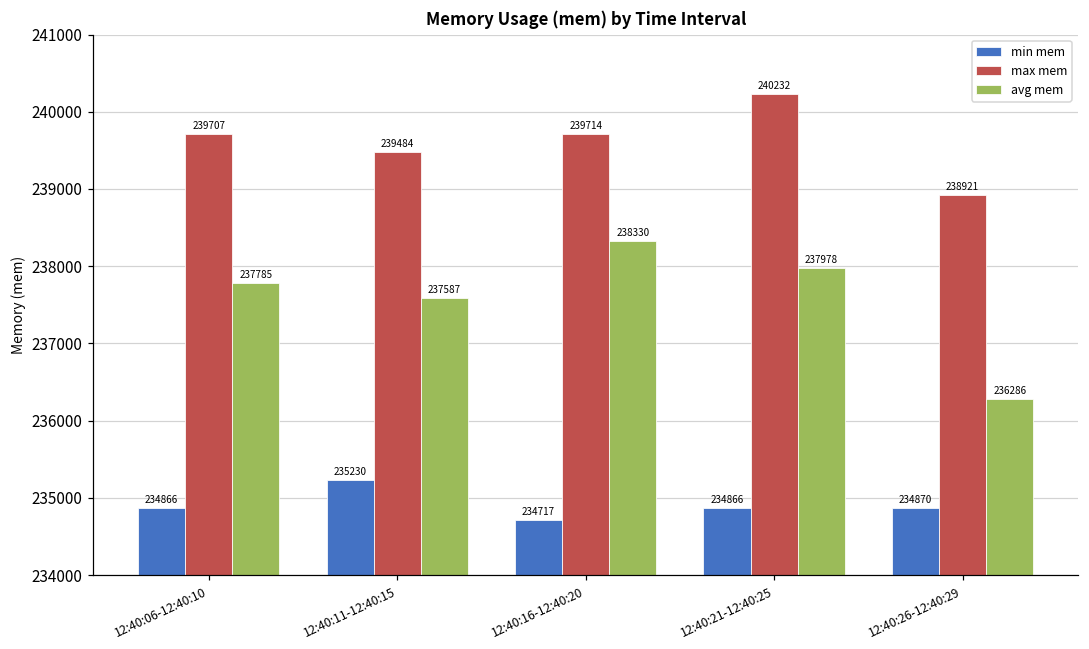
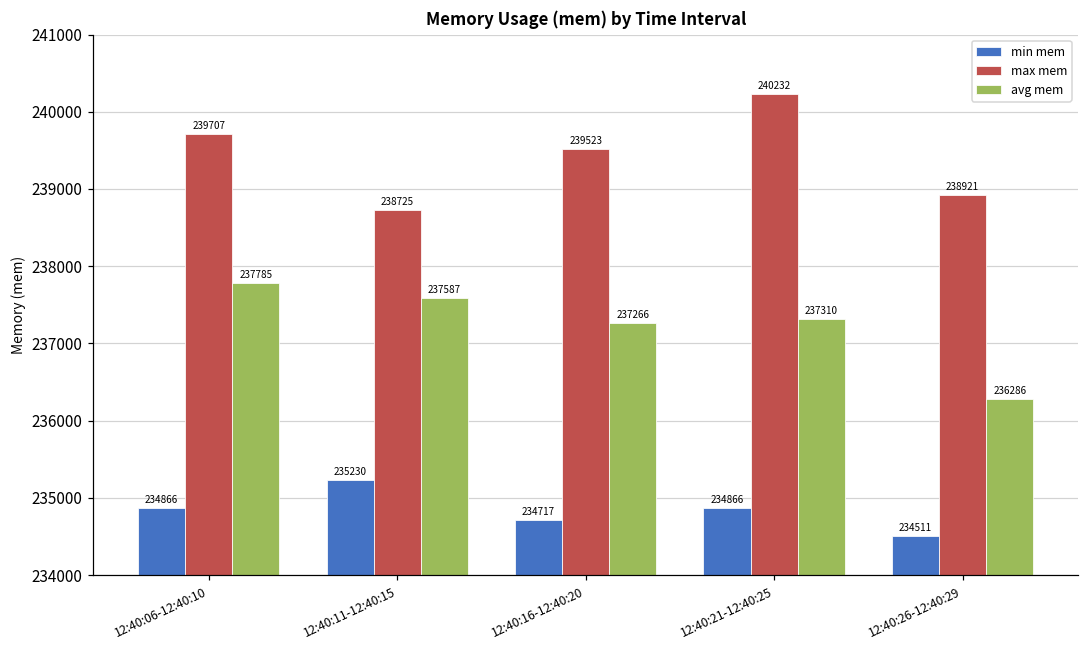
max mem, 12:40:11-12:40:15: 239484 -> 238725
max mem, 12:40:16-12:40:20: 239714 -> 239523
avg mem, 12:40:16-12:40:20: 238330 -> 237266
avg mem, 12:40:21-12:40:25: 237978 -> 237310
min mem, 12:40:26-12:40:29: 234870 -> 234511
